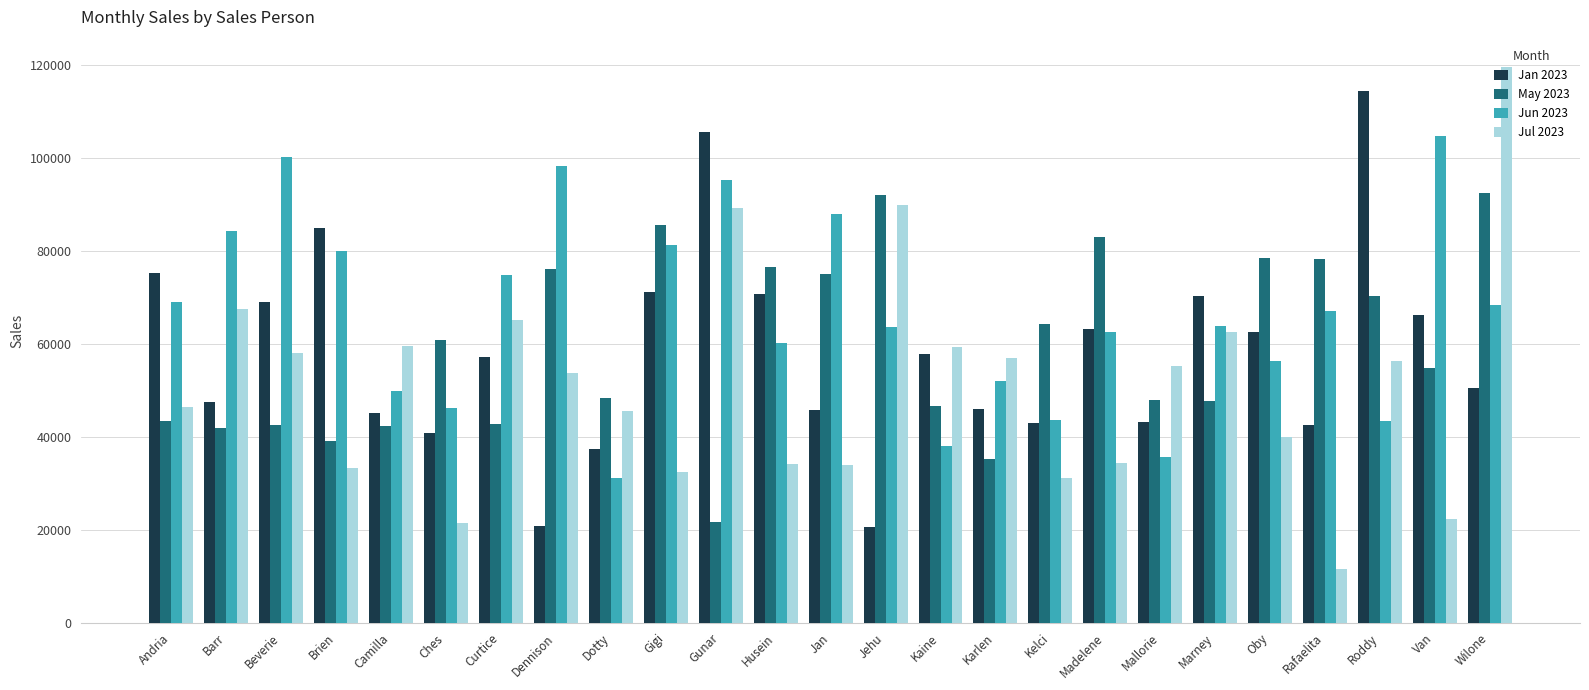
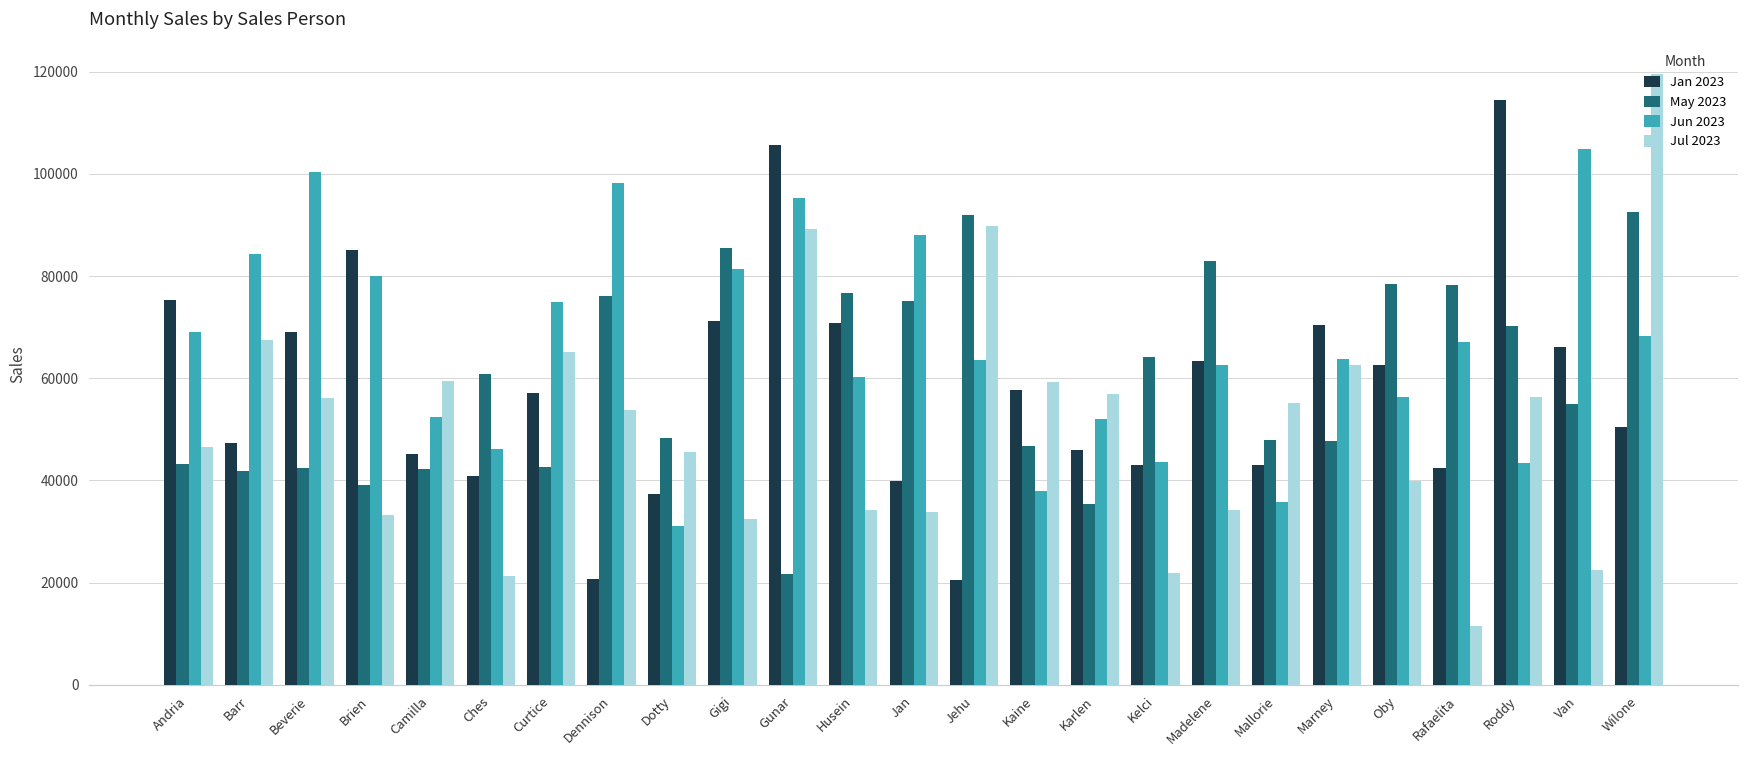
Jul 2023, Beverie: 58000 -> 56000
Jun 2023, Camilla: 50000 -> 53000
Jan 2023, Jan: 46000 -> 40000
Jul 2023, Kelci: 31000 -> 22000
